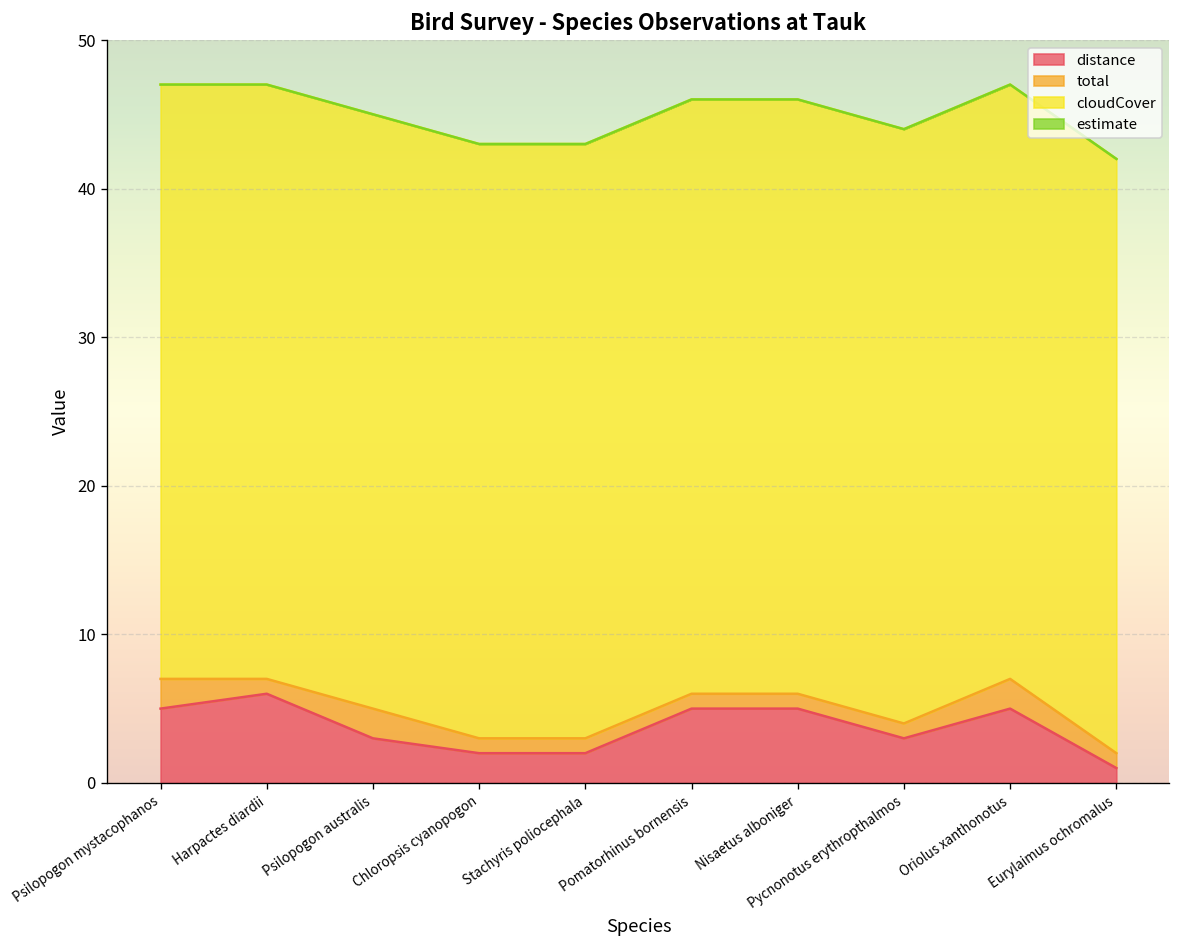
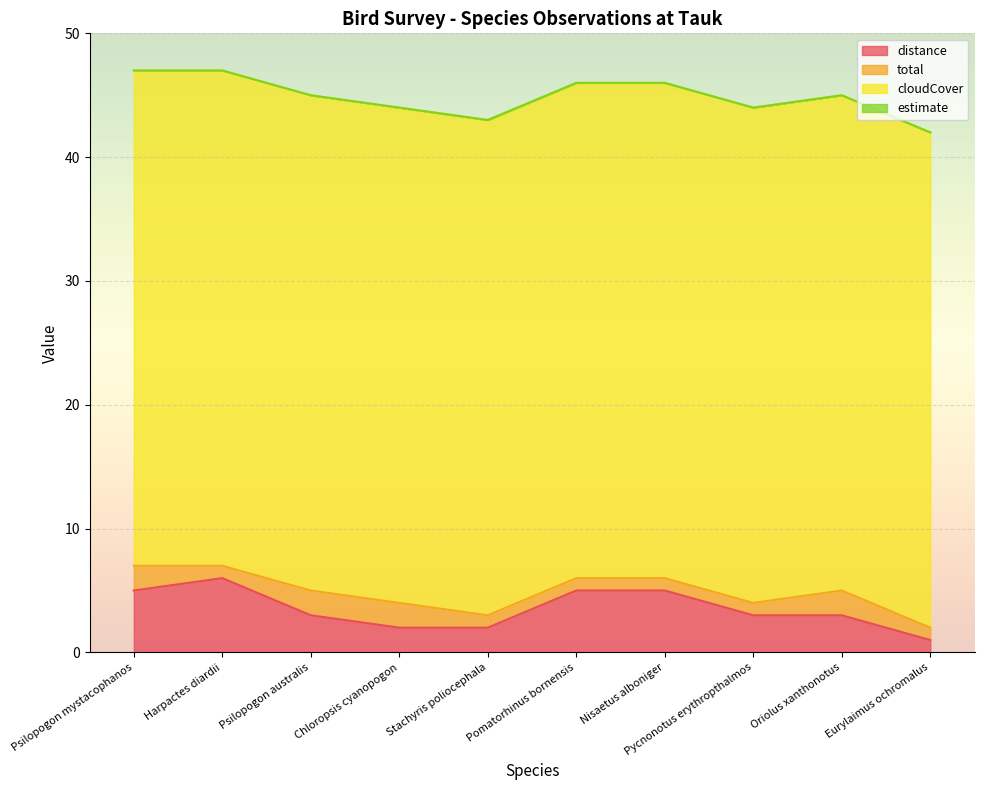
total, Chloropsis cyanopogon: 1 -> 2
distance, Oriolus xanthonotus: 5 -> 3
